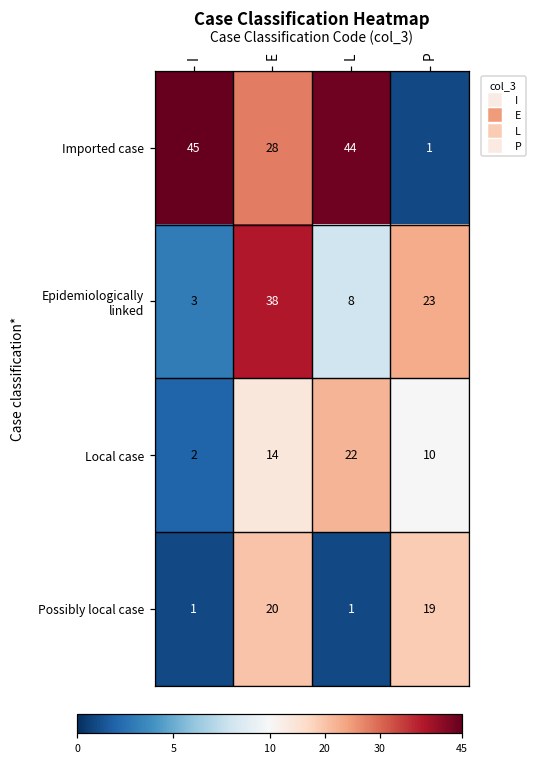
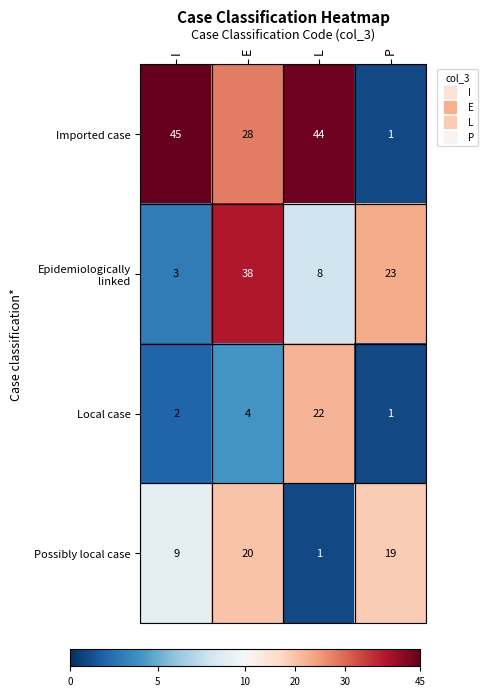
Local case, E: 14 -> 4
Local case, P: 10 -> 1
Possibly local case, I: 1 -> 9
